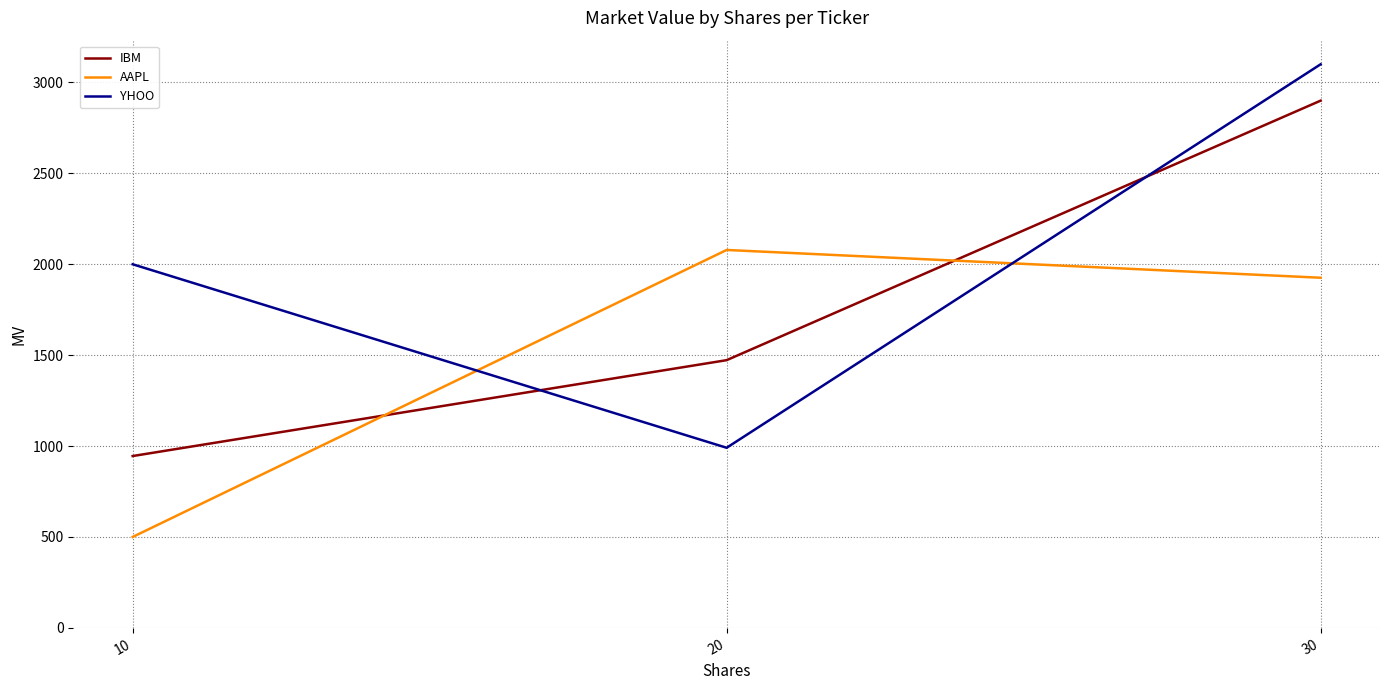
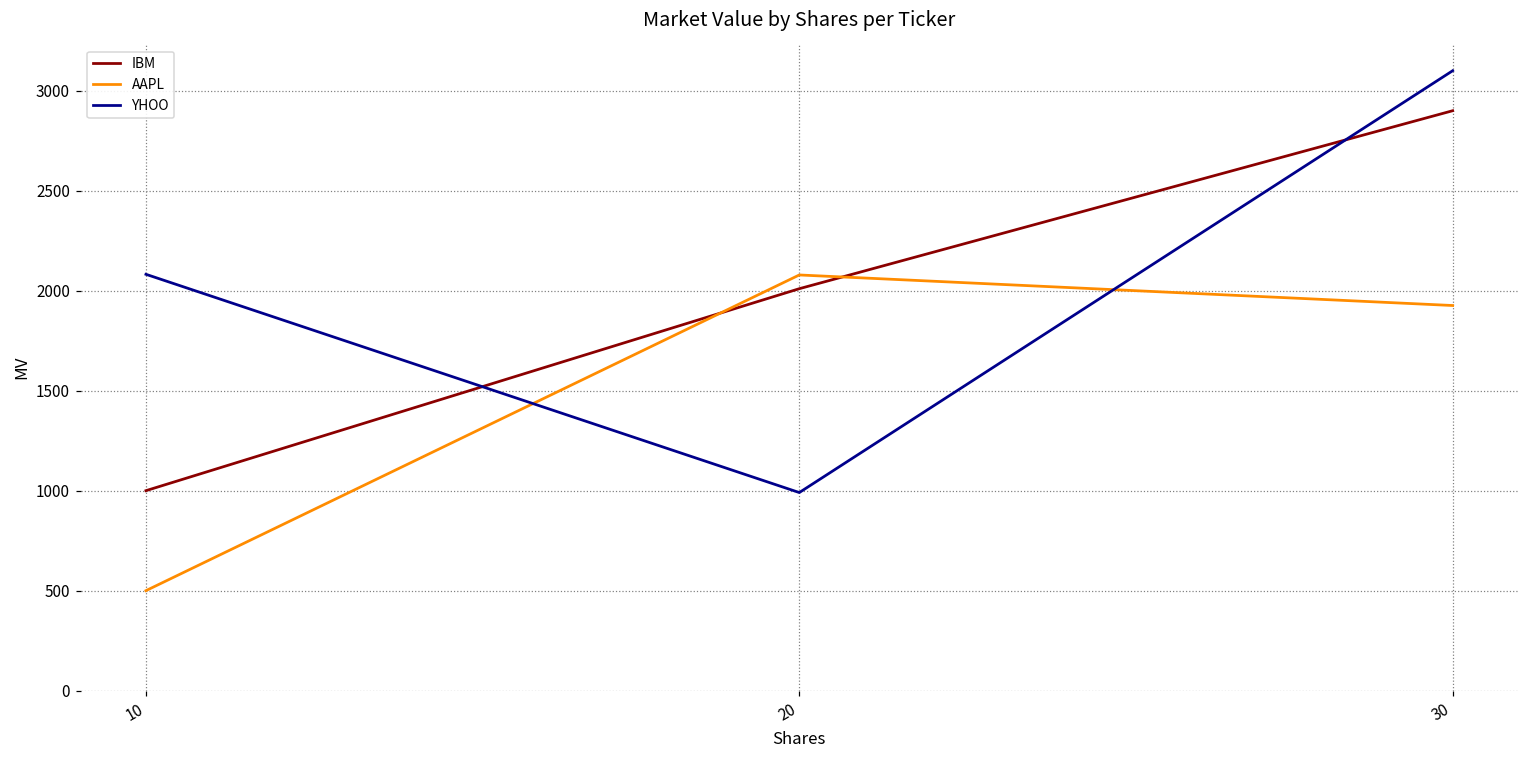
IBM, 10: 950 -> 1000
YHOO, 10: 2000 -> 2080
IBM, 20: 1470 -> 2010
